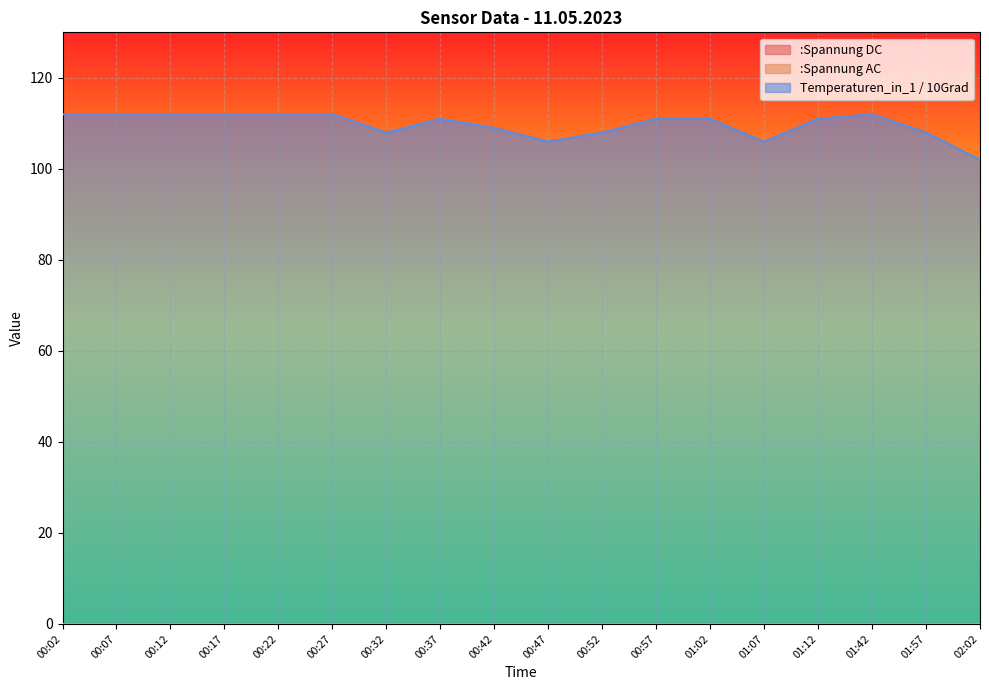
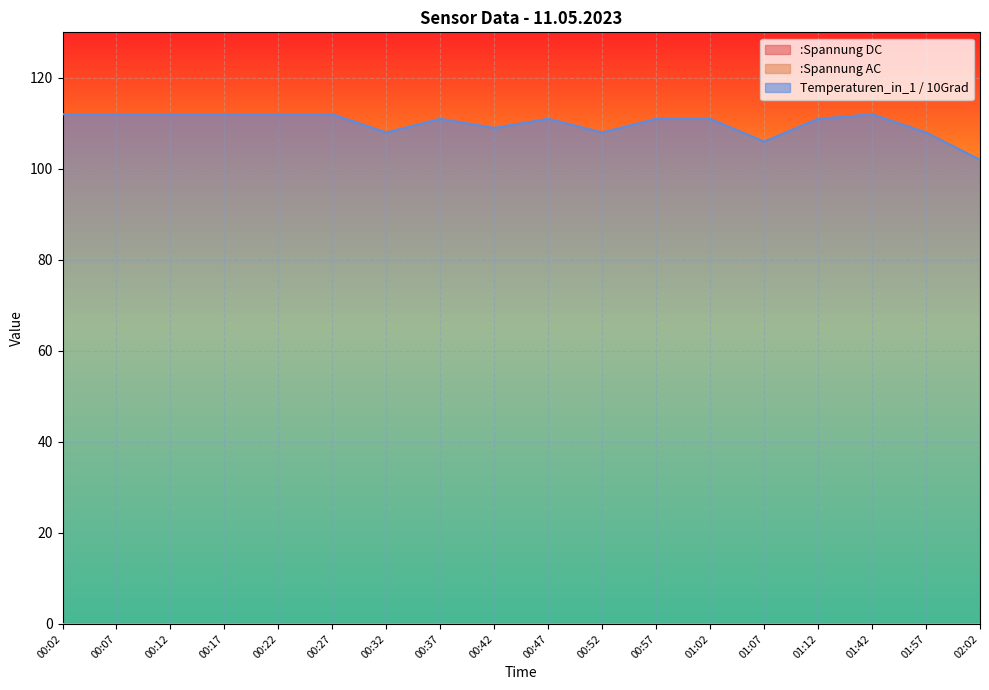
Temperaturen_in_1 / 10Grad, 00:47: 106 -> 111
